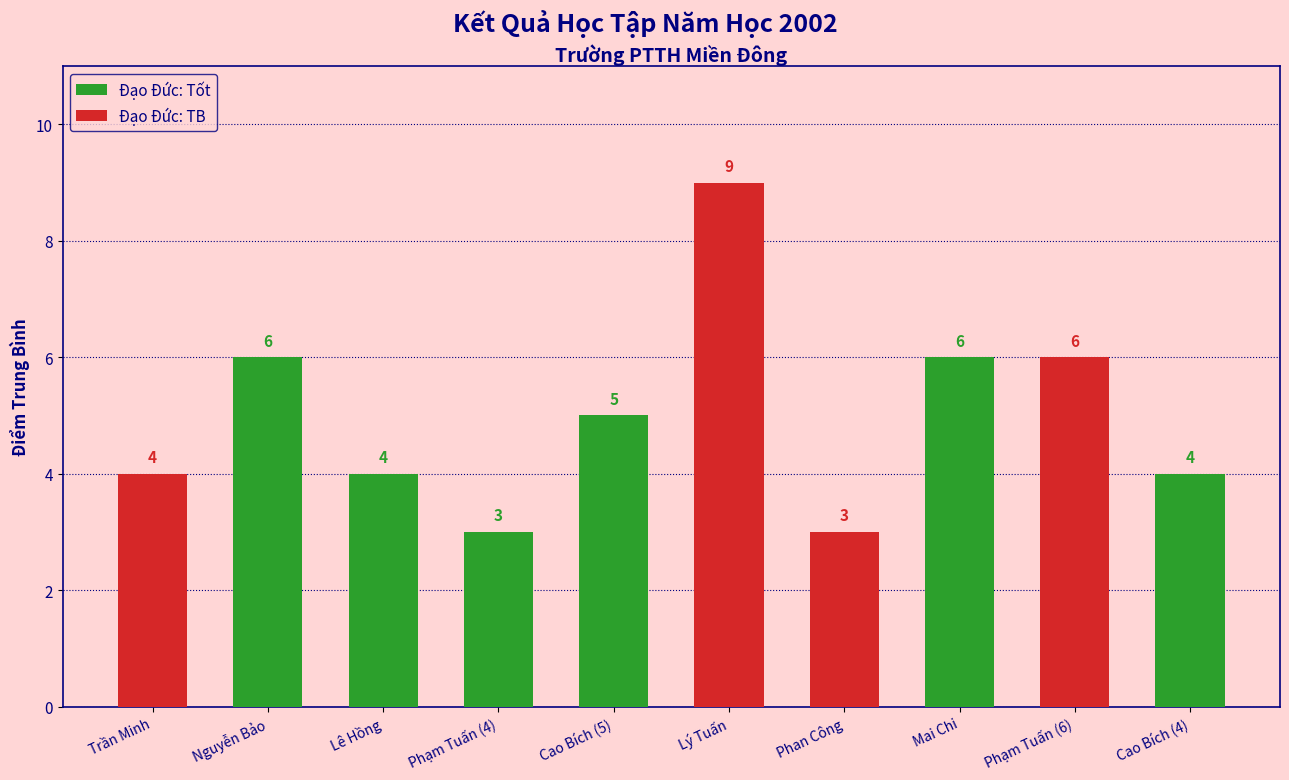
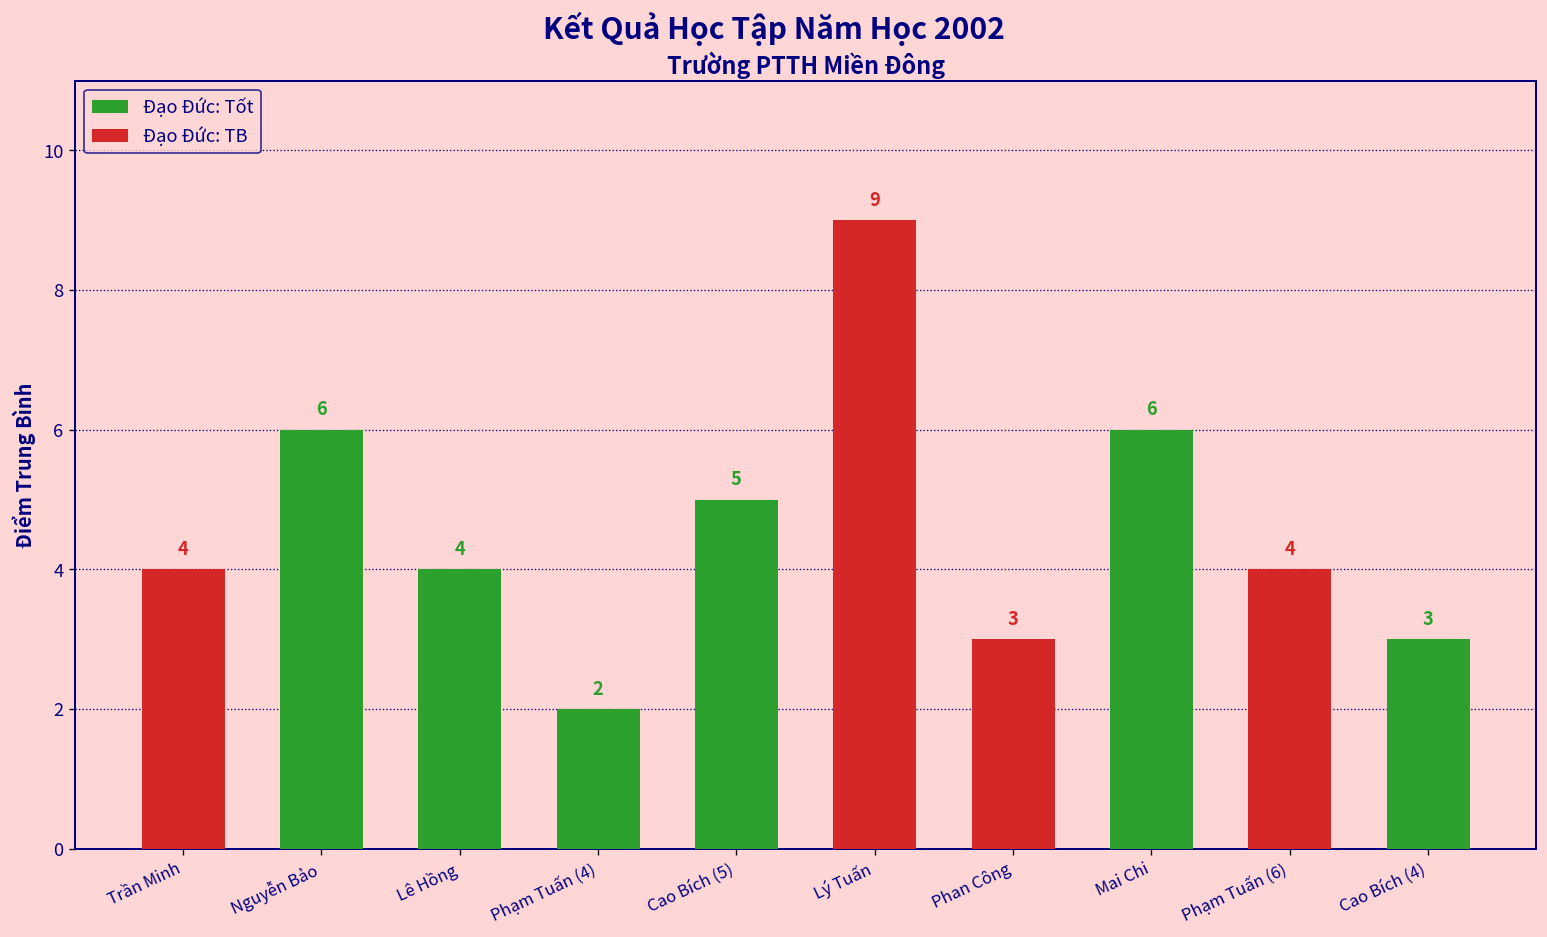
Đạo Đức: Tốt, Phạm Tuấn (4): 3 -> 2
Đạo Đức: TB, Phạm Tuấn (6): 6 -> 4
Đạo Đức: Tốt, Cao Bích (4): 4 -> 3
